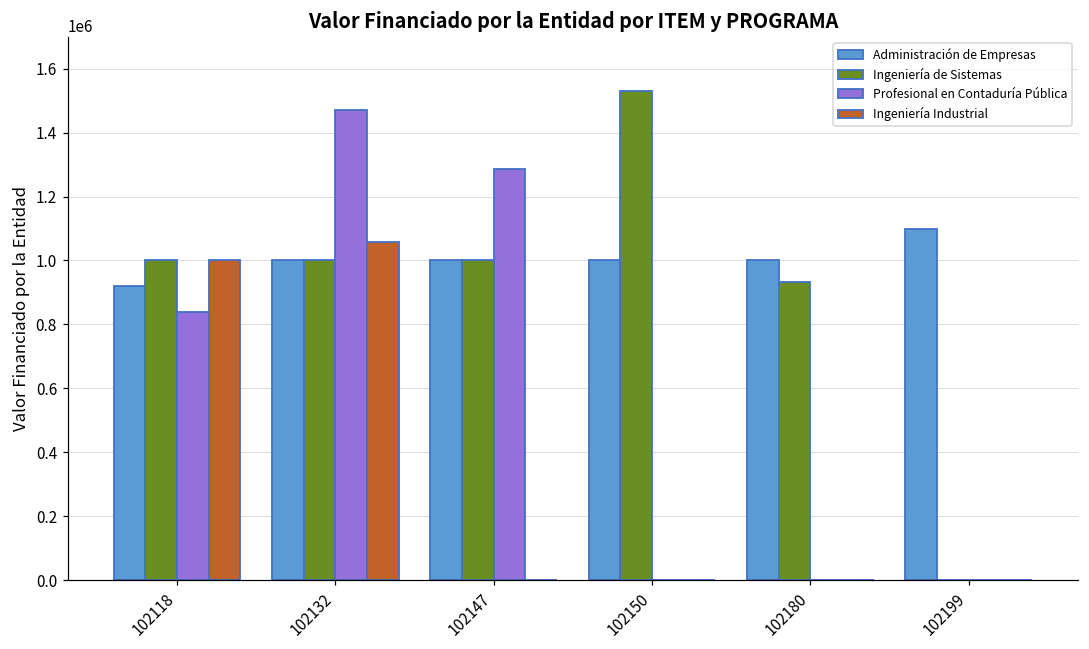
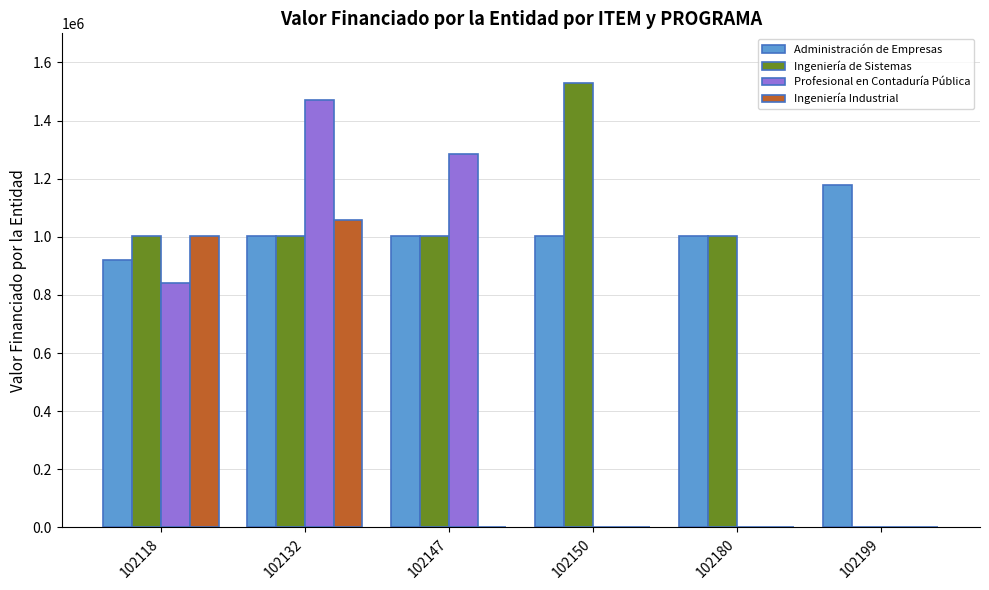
Ingeniería de Sistemas, 102180: 930000 -> 1000000
Administración de Empresas, 102199: 1100000 -> 1180000
